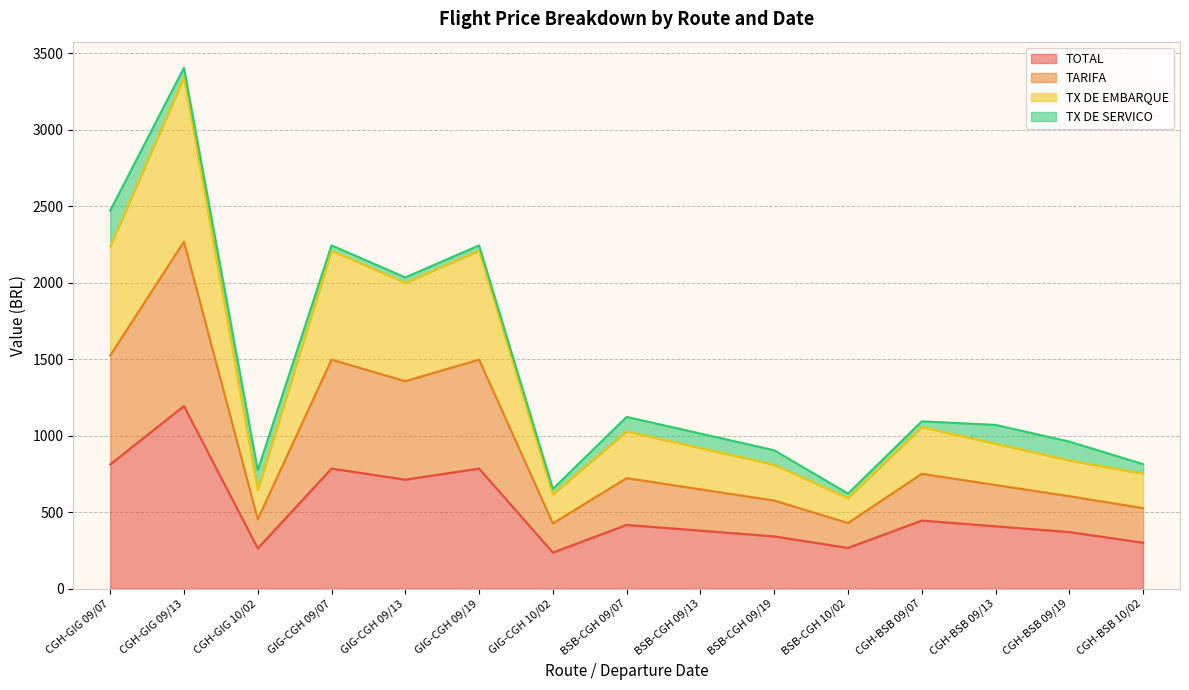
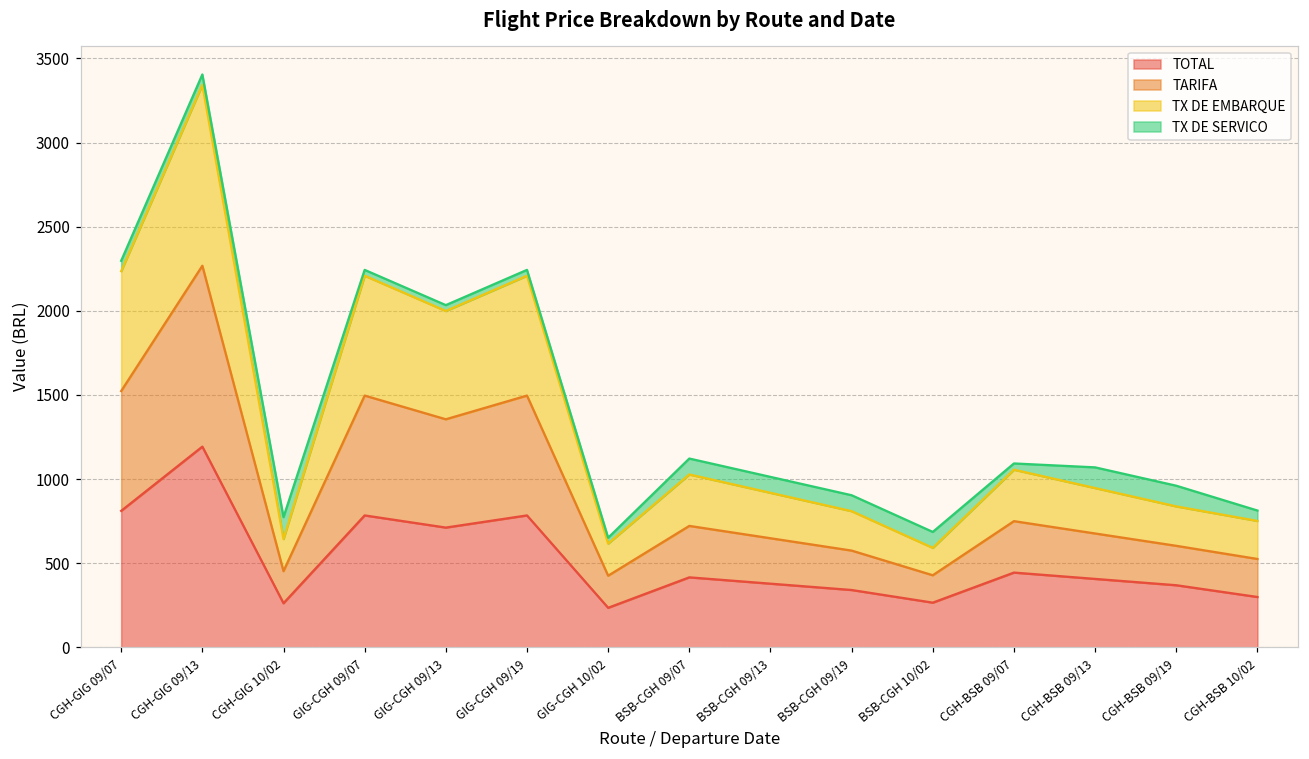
TX DE SERVICO, CGH-GIG 09/07: 230 -> 60
TX DE SERVICO, BSB-CGH 10/02: 30 -> 90
